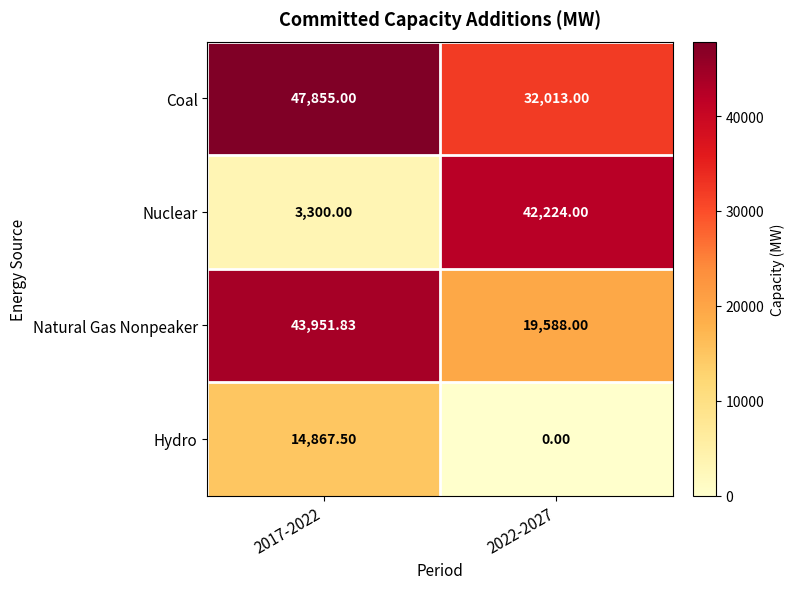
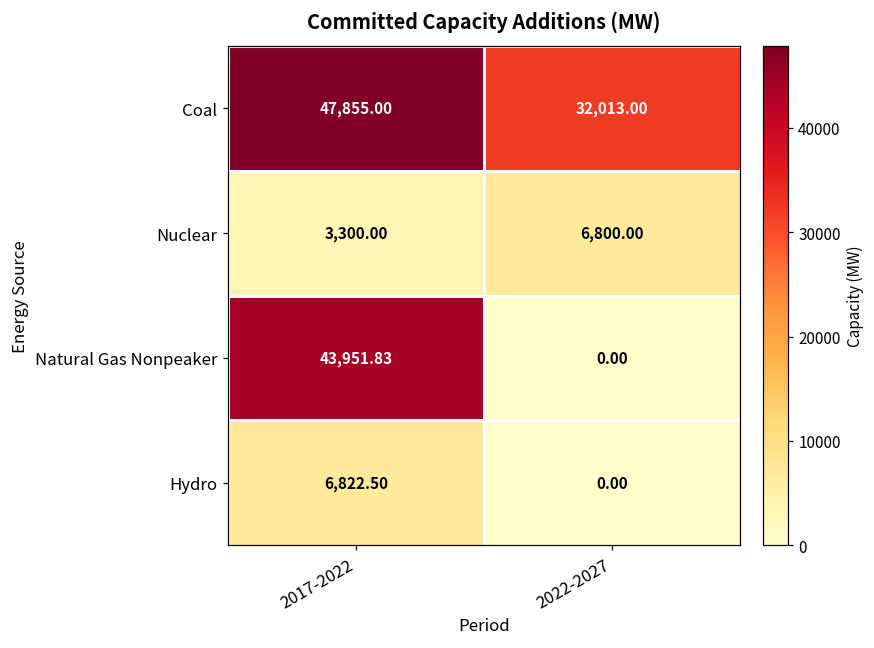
Nuclear, 2022-2027: 42,224.00 -> 6,800.00
Natural Gas Nonpeaker, 2022-2027: 19,588.00 -> 0.00
Hydro, 2017-2022: 14,867.50 -> 6,822.50
